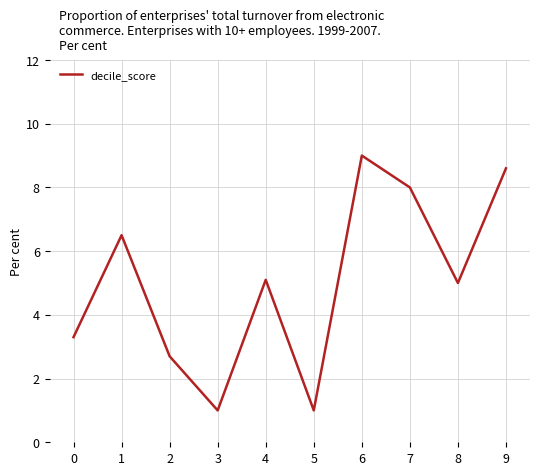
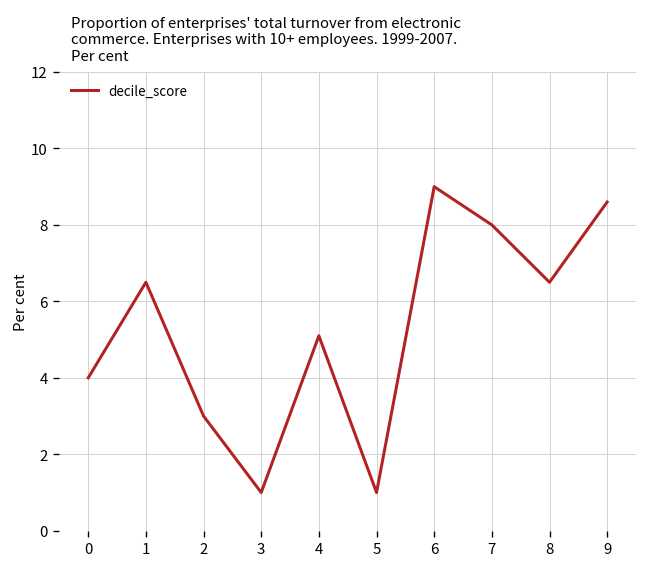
0: 3.3 -> 4.0
2: 2.7 -> 3.0
8: 5.0 -> 6.5
